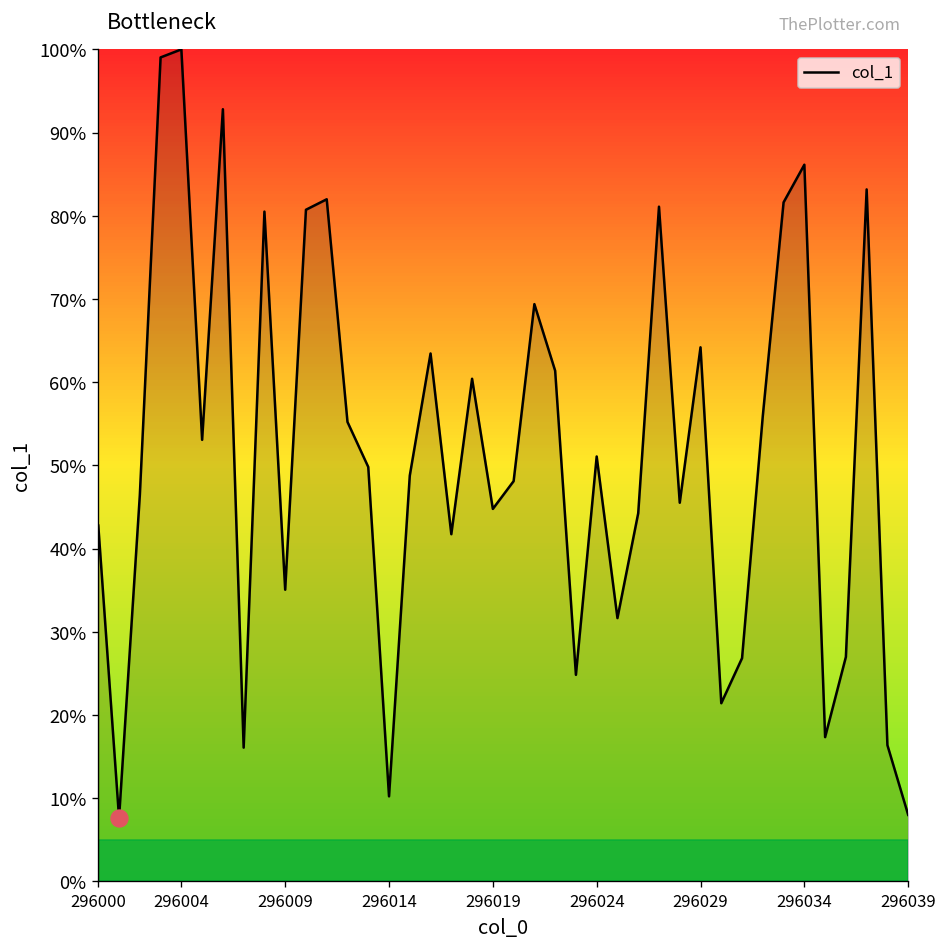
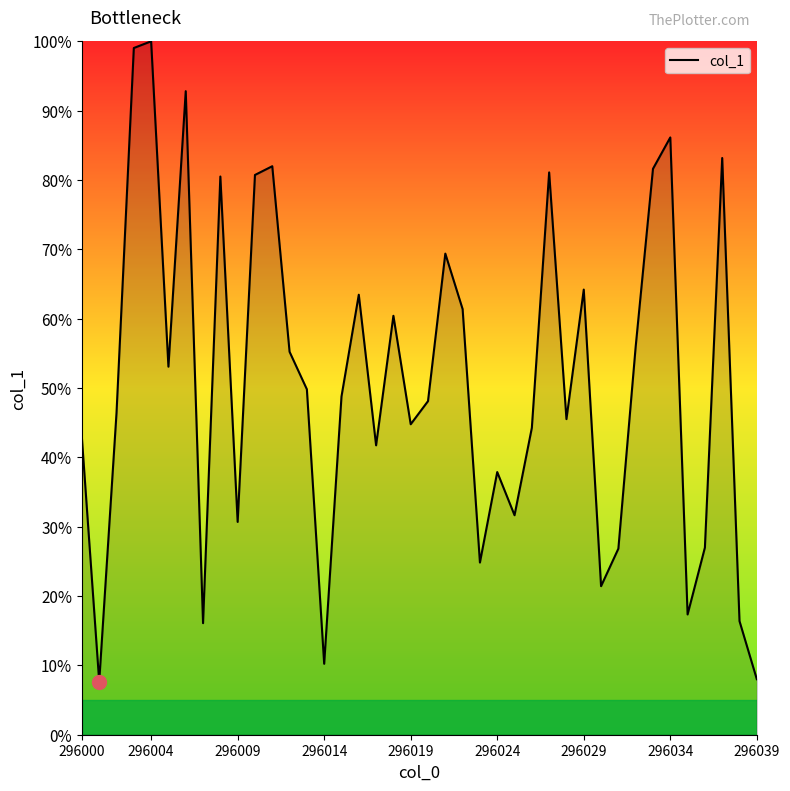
col_1, 296009: 35% -> 31%
col_1, 296024: 51% -> 38%
